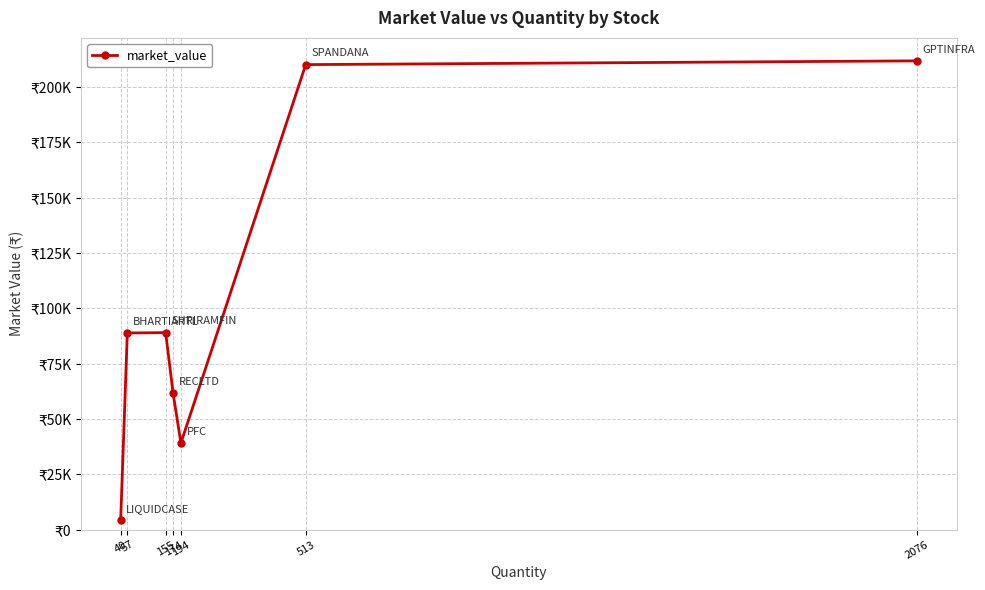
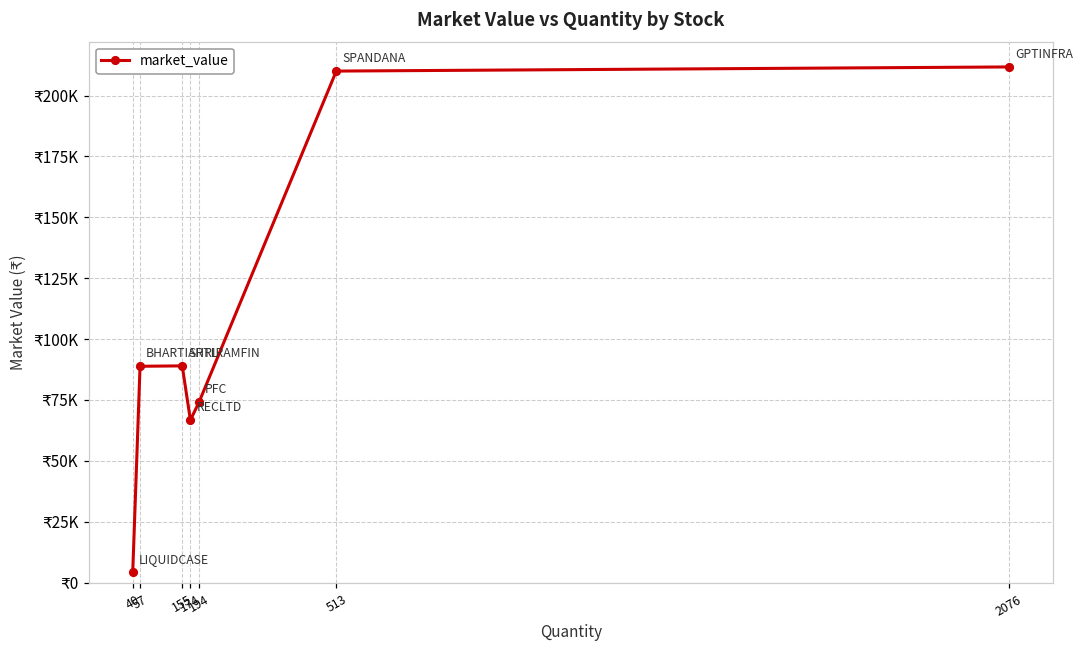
174: ₹62000 -> ₹67000
194: ₹39000 -> ₹74000
